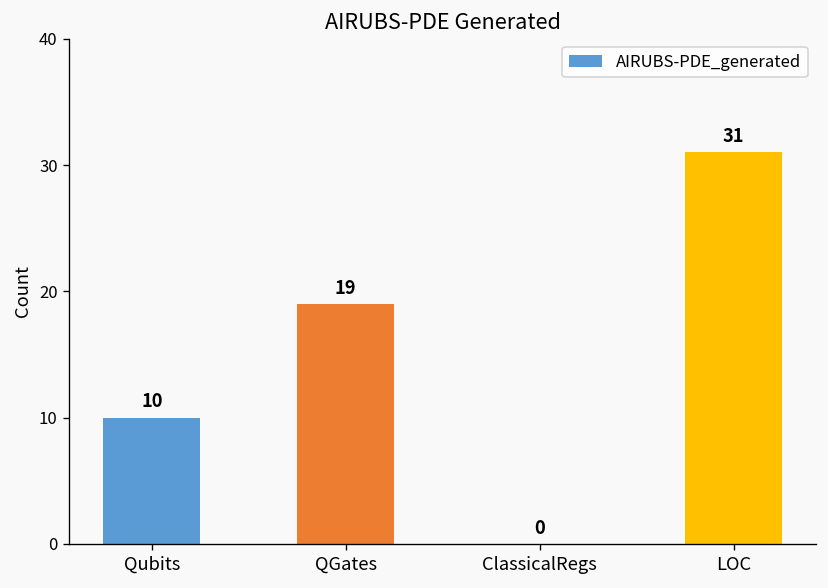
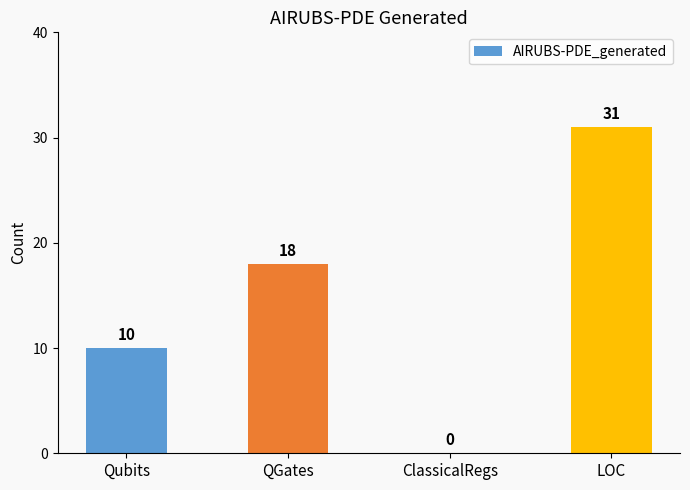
QGates: 19 -> 18
